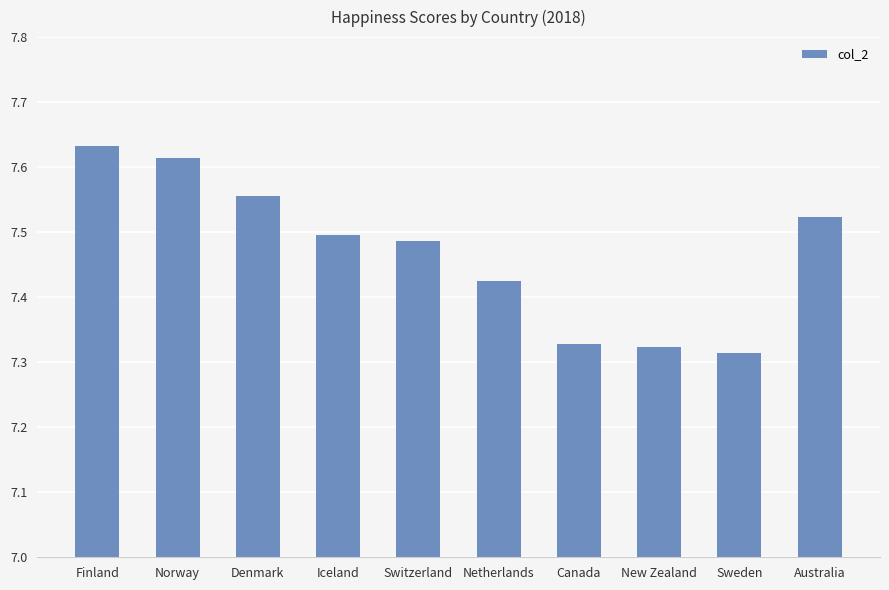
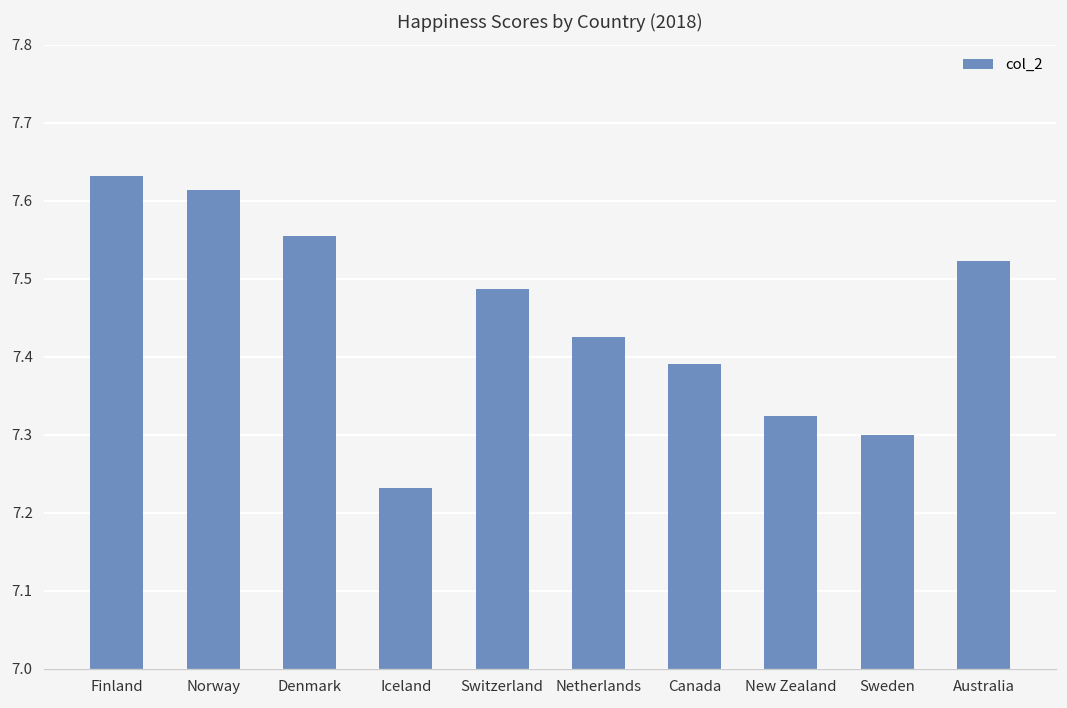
Iceland: 7.50 -> 7.23
Canada: 7.33 -> 7.39
Sweden: 7.31 -> 7.30
